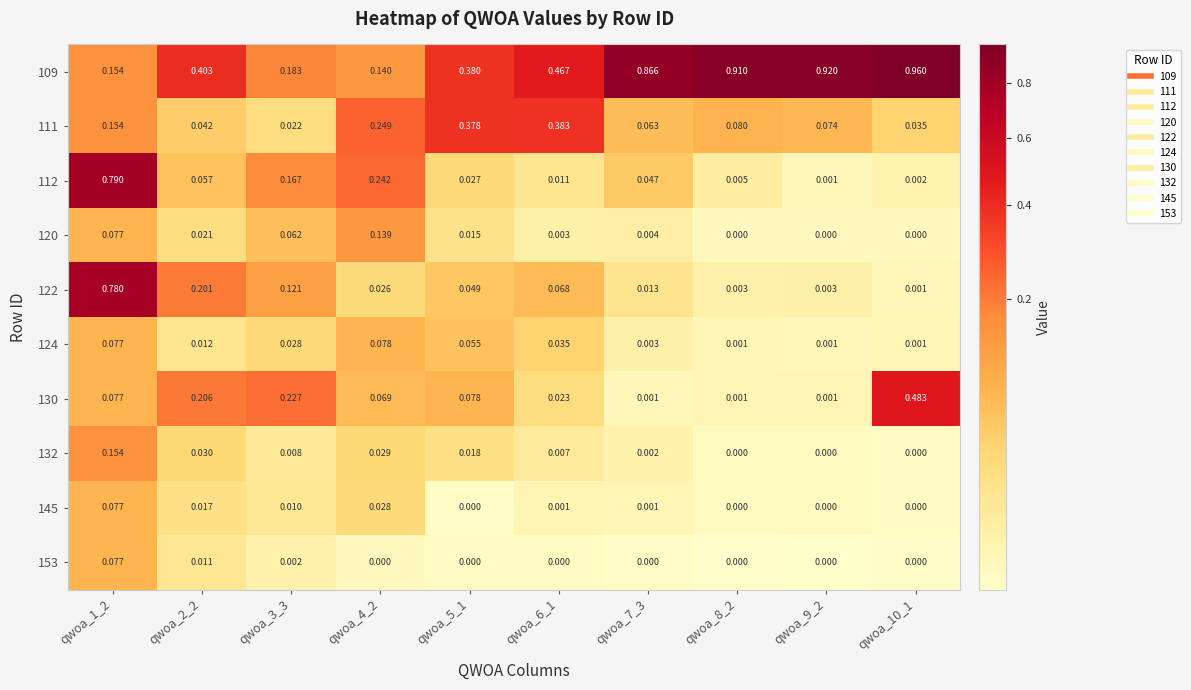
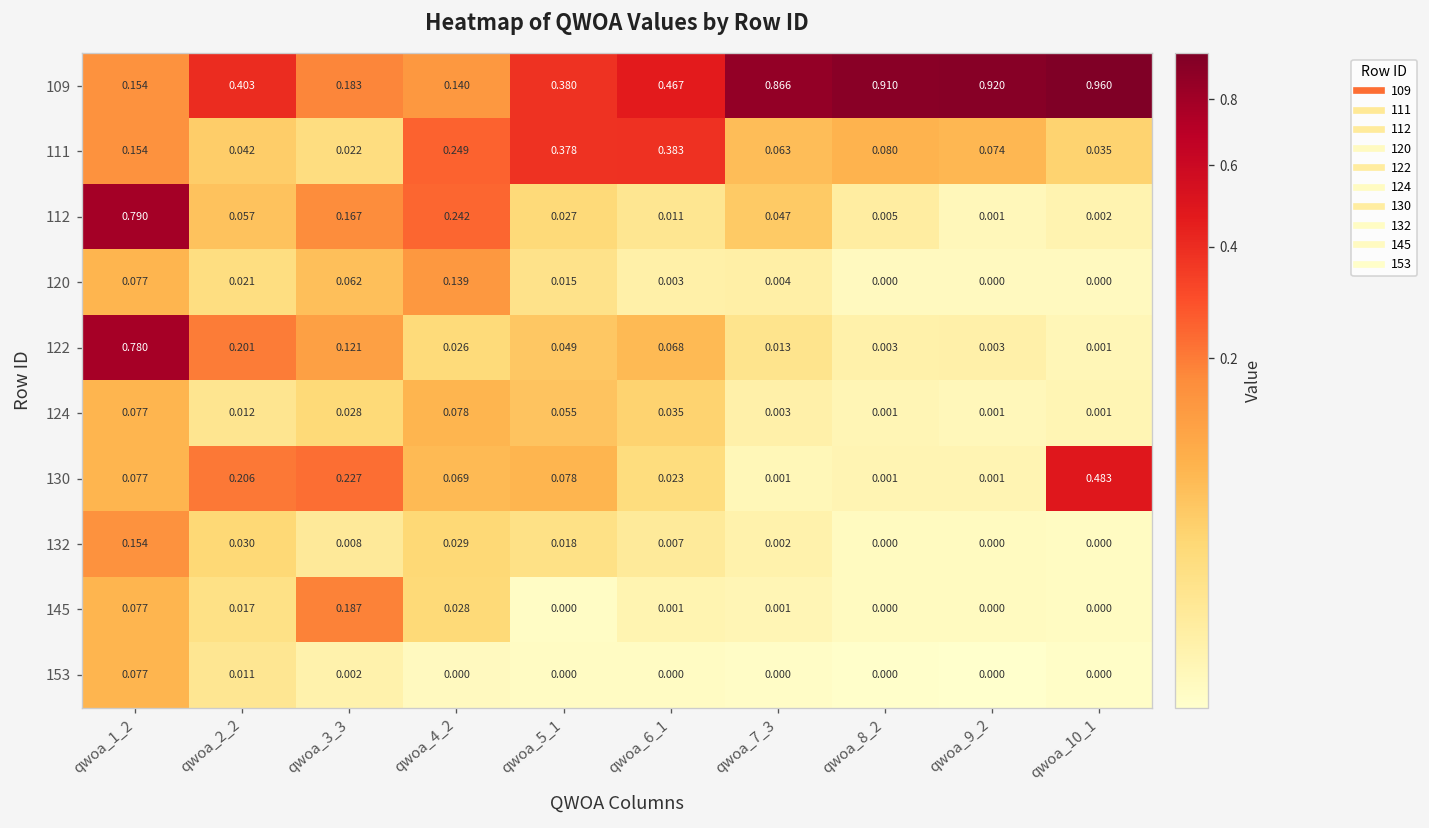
145, qwoa_3_3: 0.010 -> 0.187
